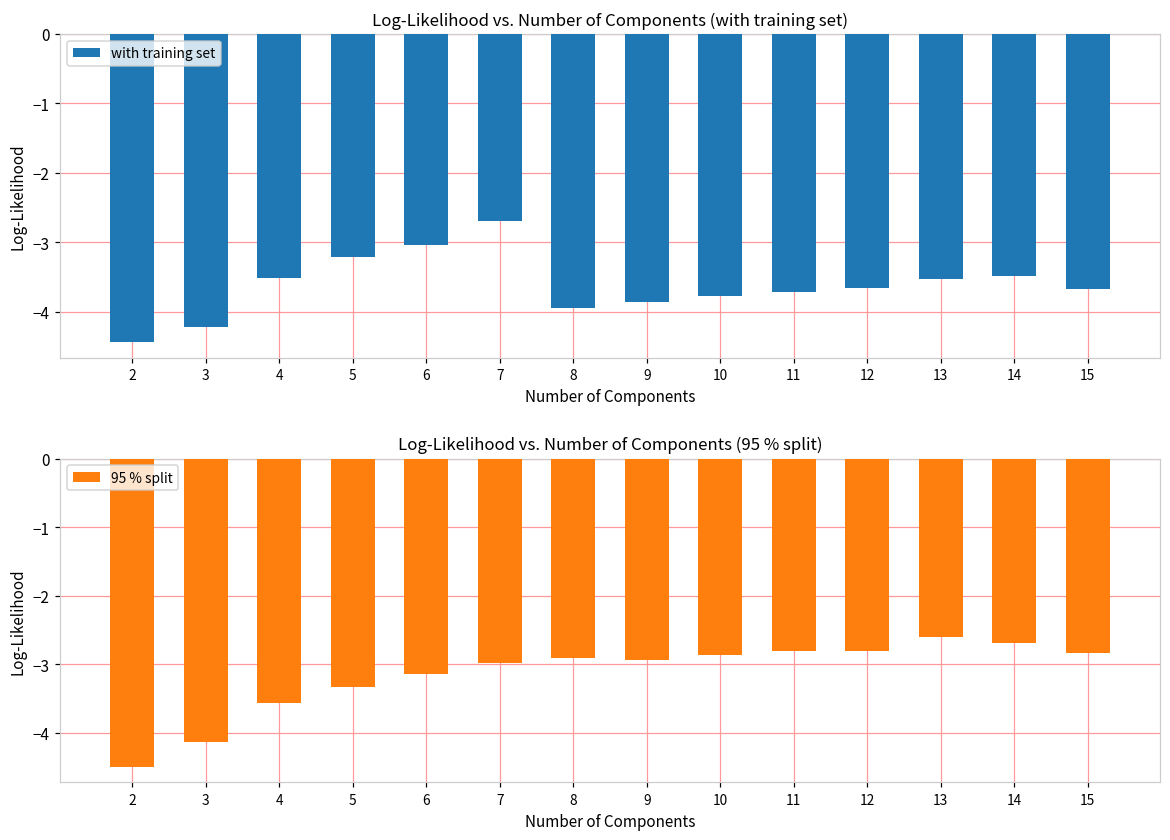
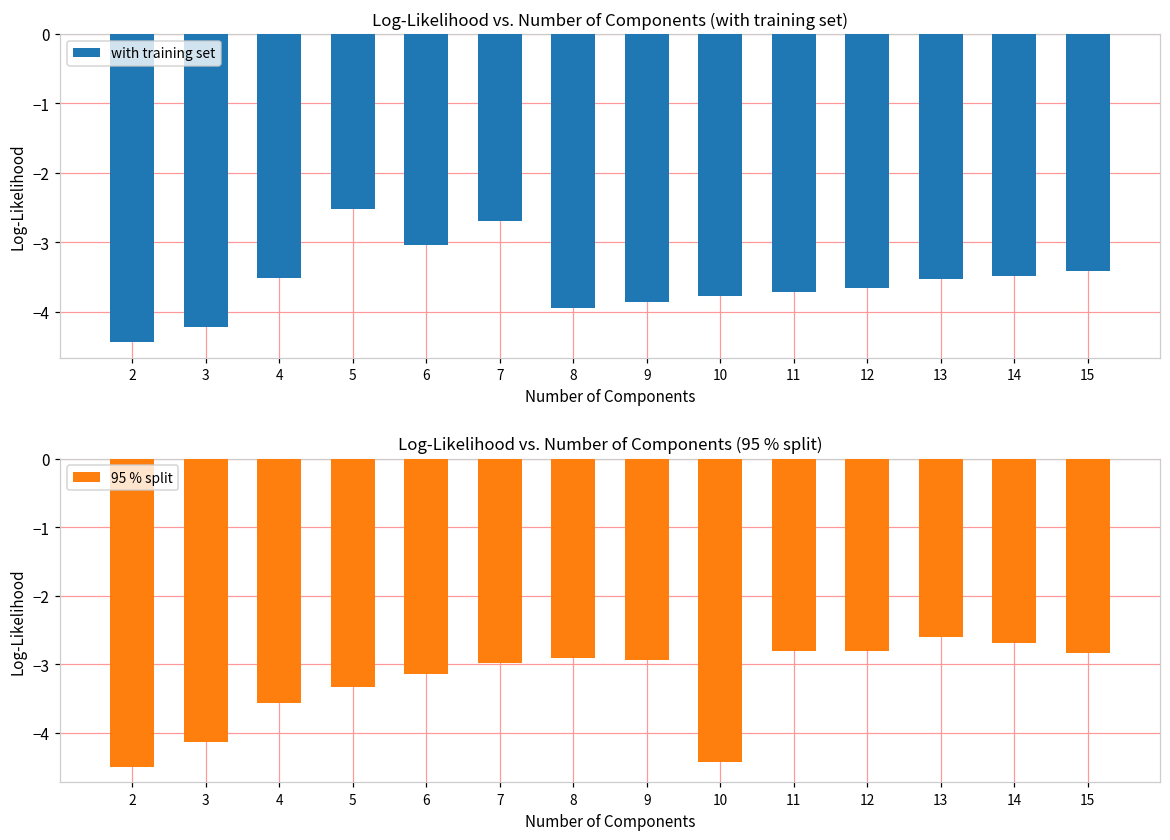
Log-Likelihood vs. Number of Components (with training set), 5: -3.2 -> -2.5
Log-Likelihood vs. Number of Components (with training set), 15: -3.7 -> -3.4
Log-Likelihood vs. Number of Components (95 % split), 10: -2.9 -> -4.4
